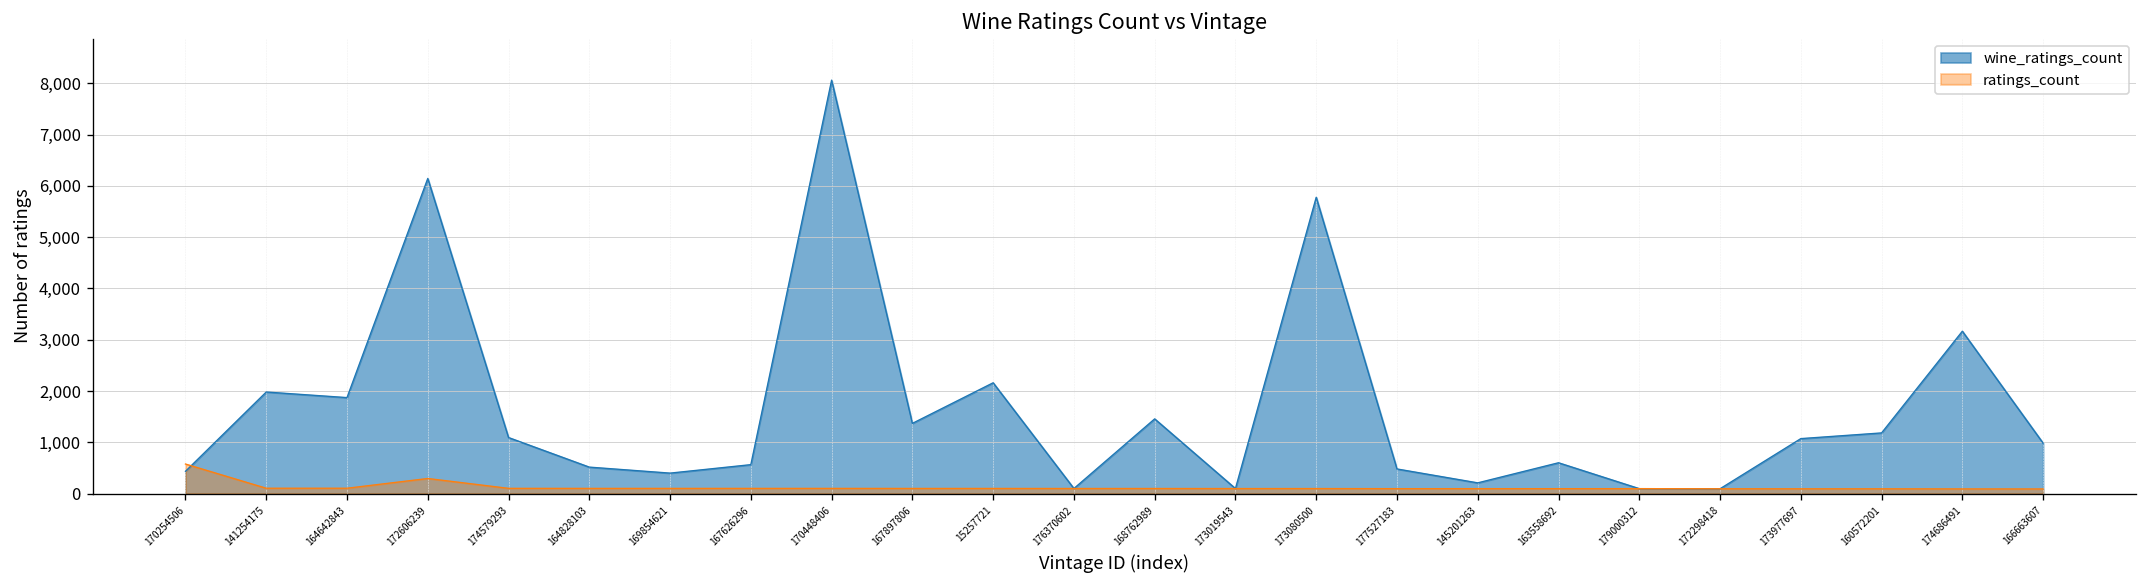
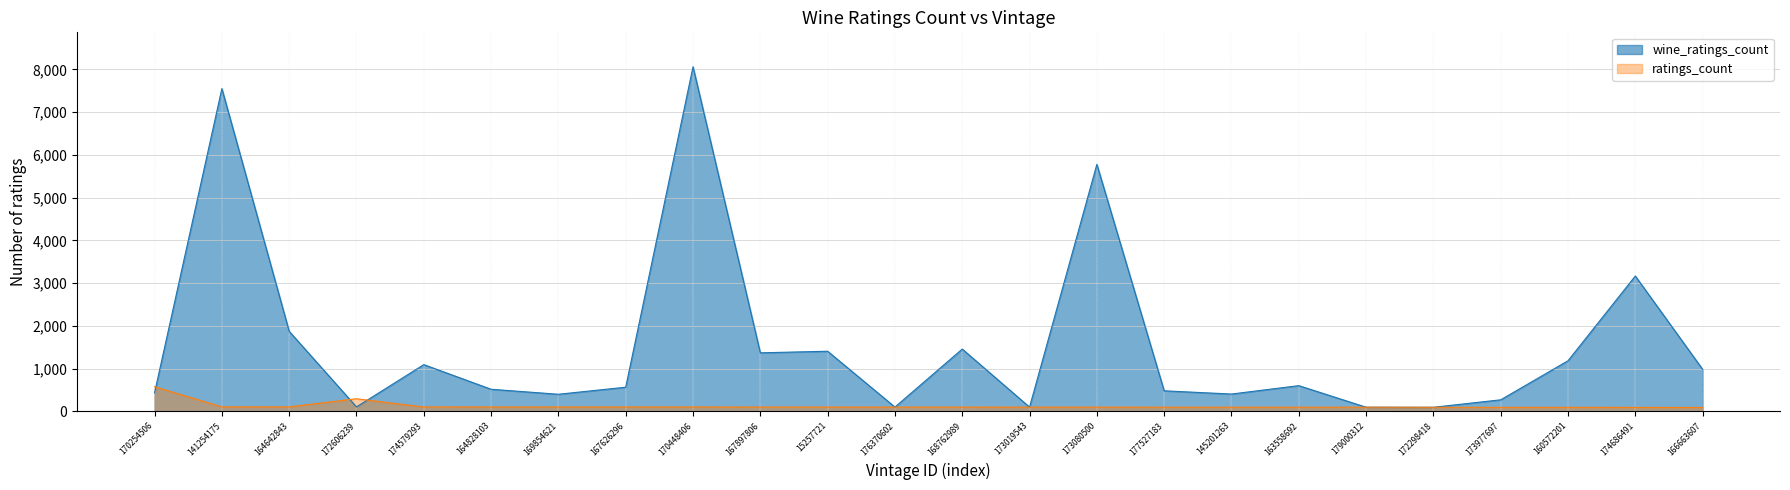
wine_ratings_count, 141254175: 2,000 -> 7,600
wine_ratings_count, 172606239: 6,100 -> 100
wine_ratings_count, 15257721: 2,200 -> 1,400
wine_ratings_count, 145201263: 200 -> 400
wine_ratings_count, 173977697: 1,100 -> 300
